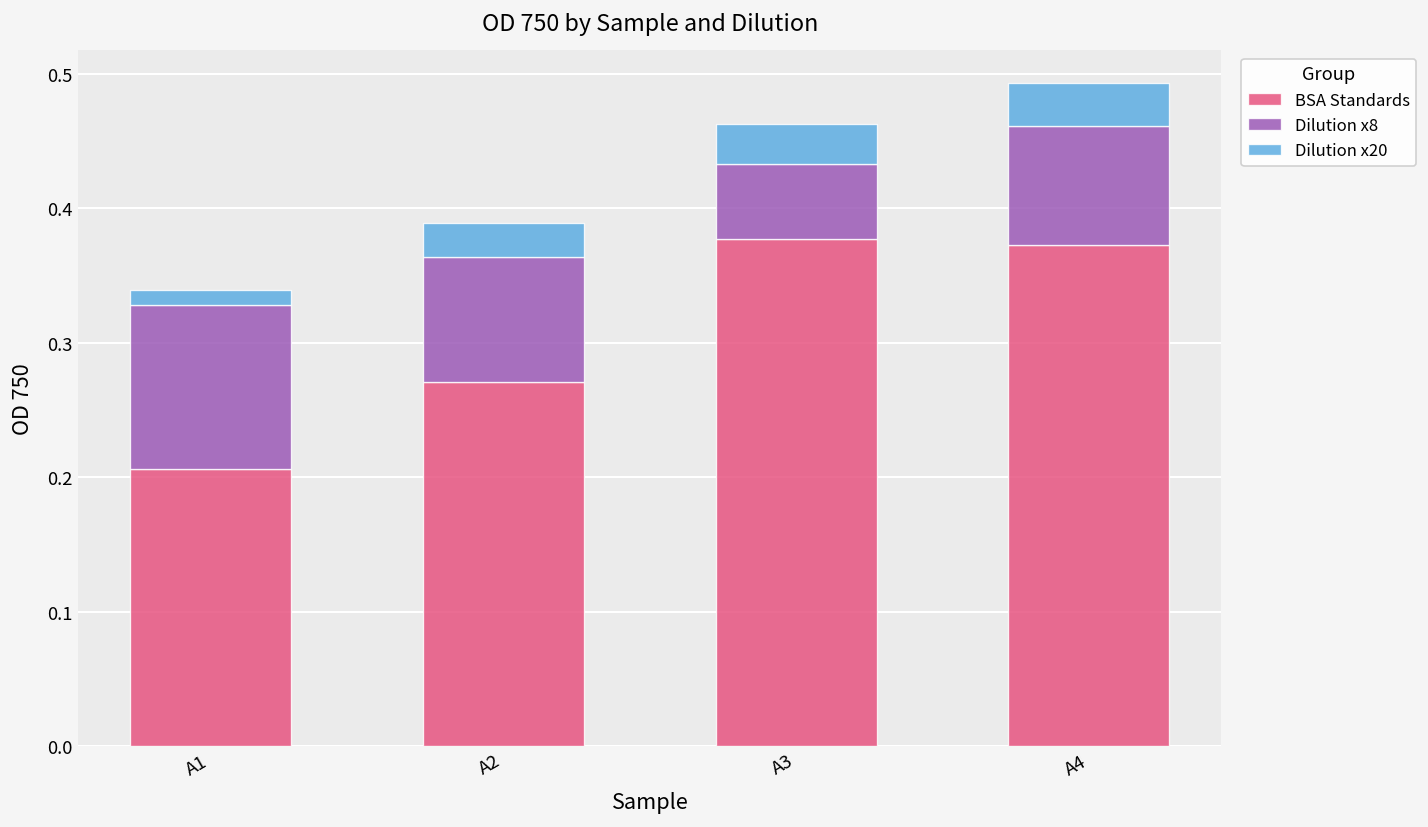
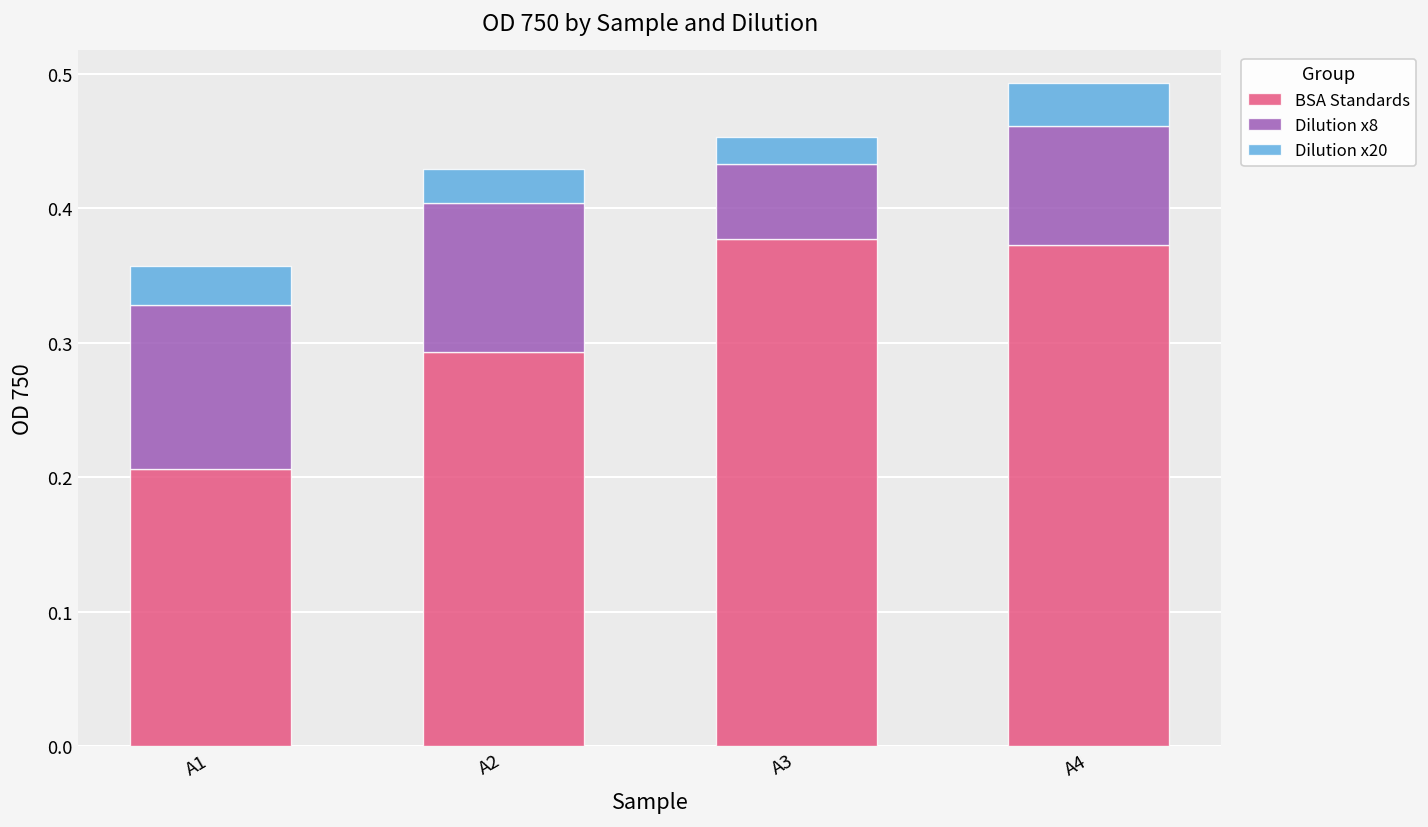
Dilution x20, A1: 0.011 -> 0.029
BSA Standards, A2: 0.271 -> 0.293
Dilution x8, A2: 0.093 -> 0.111
Dilution x20, A3: 0.03 -> 0.02
